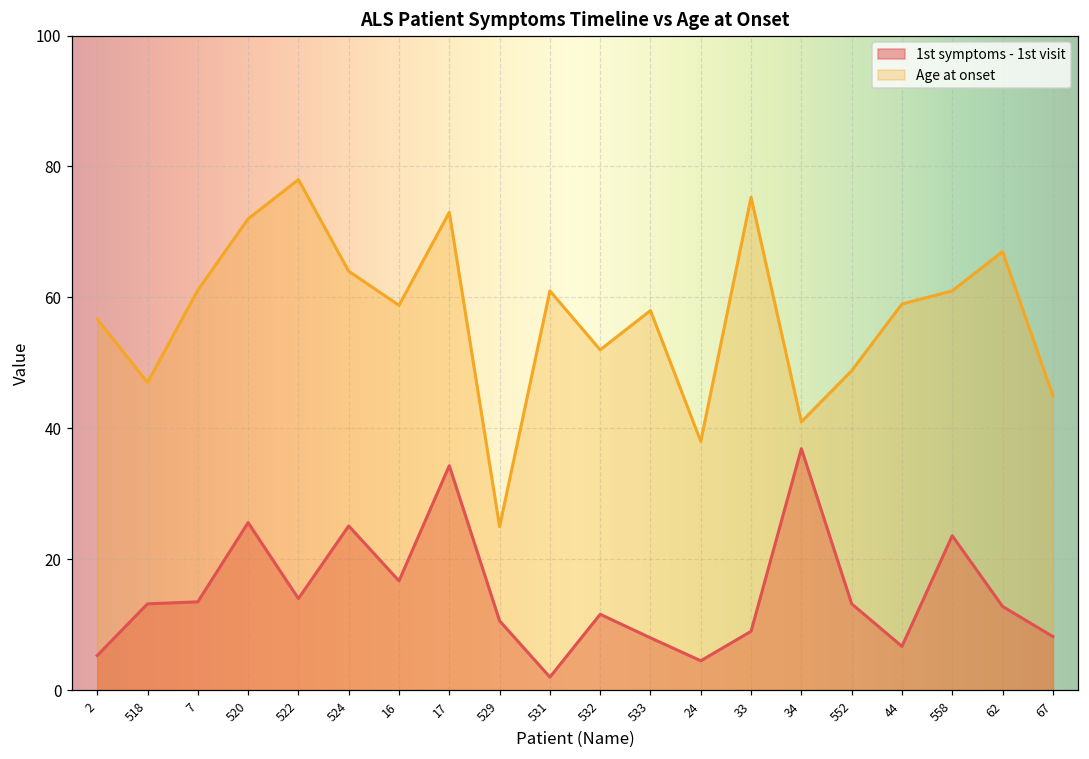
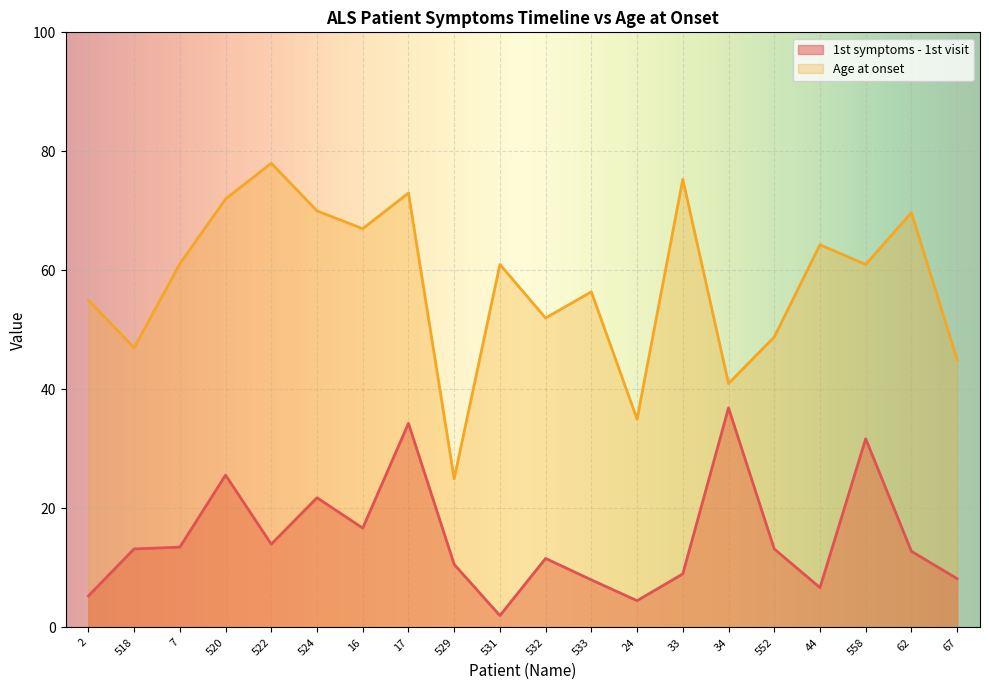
Age at onset, 2: 57 -> 55
1st symptoms - 1st visit, 524: 25 -> 22
Age at onset, 524: 64 -> 70
Age at onset, 16: 59 -> 67
Age at onset, 533: 58 -> 56
Age at onset, 24: 38 -> 35
Age at onset, 44: 59 -> 64
1st symptoms - 1st visit, 558: 24 -> 32
Age at onset, 62: 67 -> 70
